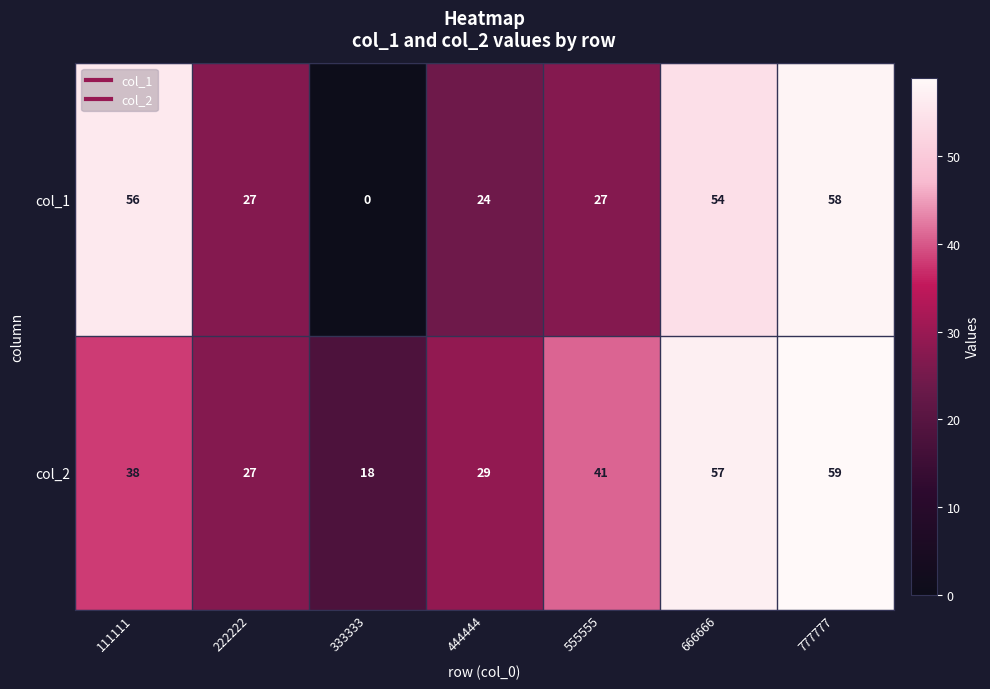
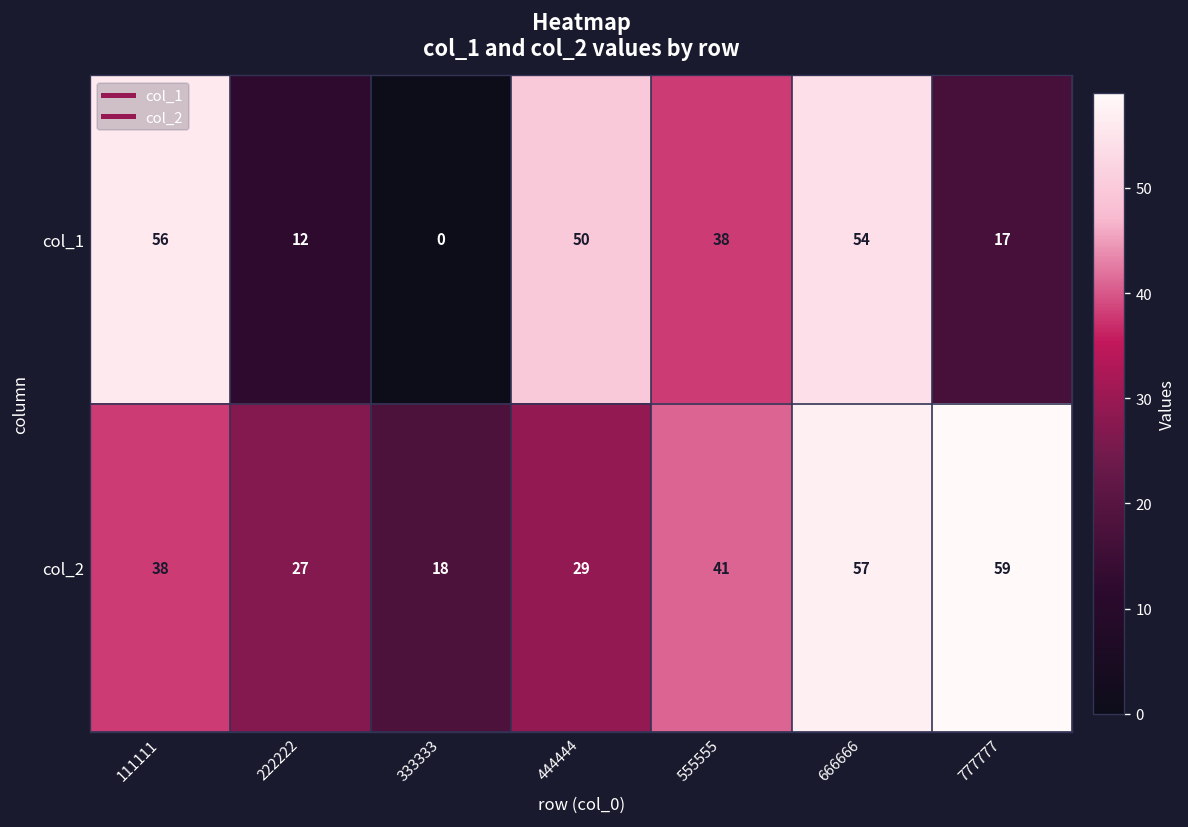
col_1, 222222: 27 -> 12
col_1, 444444: 24 -> 50
col_1, 555555: 27 -> 38
col_1, 777777: 58 -> 17
